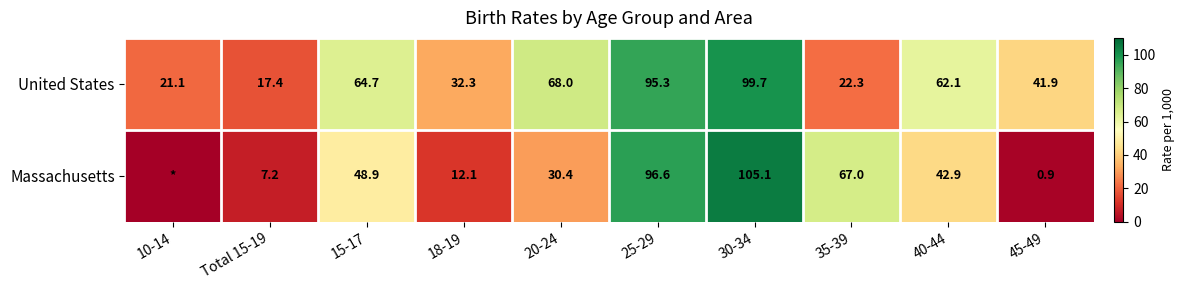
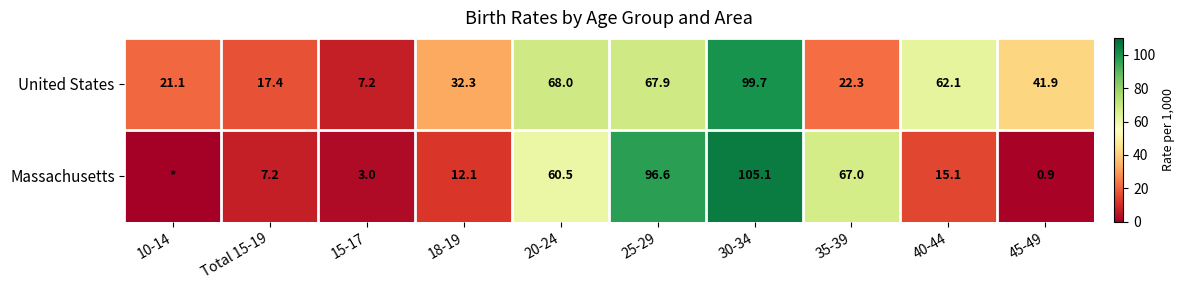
United States, 15-17: 64.7 -> 7.2
United States, 25-29: 95.3 -> 67.9
Massachusetts, 15-17: 48.9 -> 3.0
Massachusetts, 20-24: 30.4 -> 60.5
Massachusetts, 40-44: 42.9 -> 15.1
